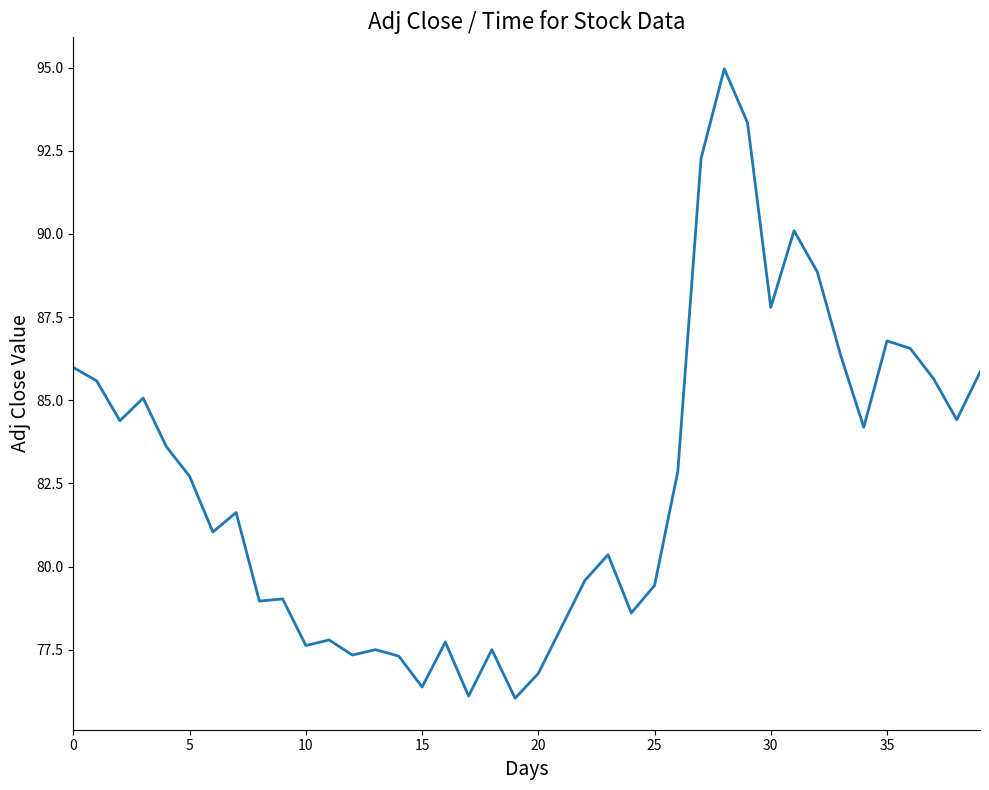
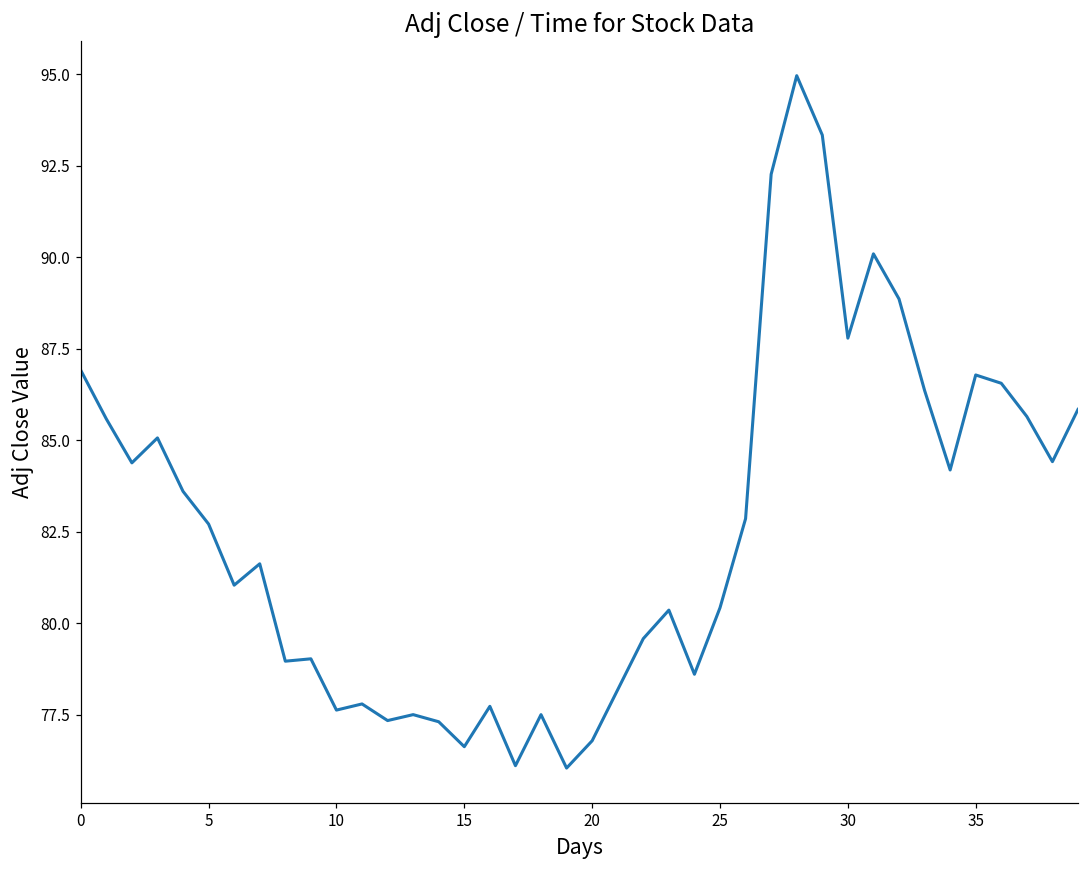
0: 86.0 -> 86.9
15: 76.4 -> 76.6
25: 79.4 -> 80.4
